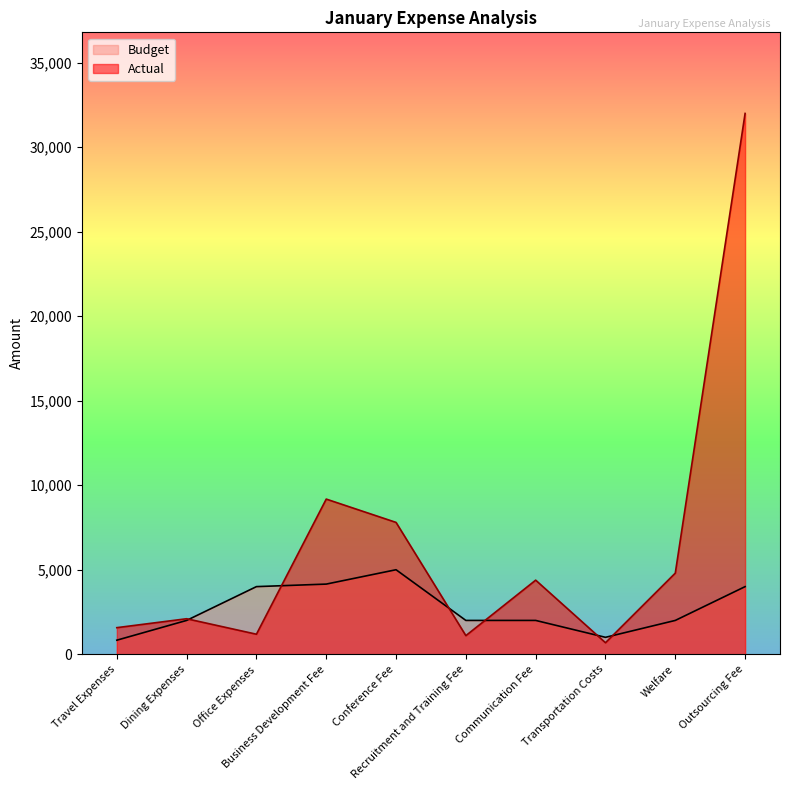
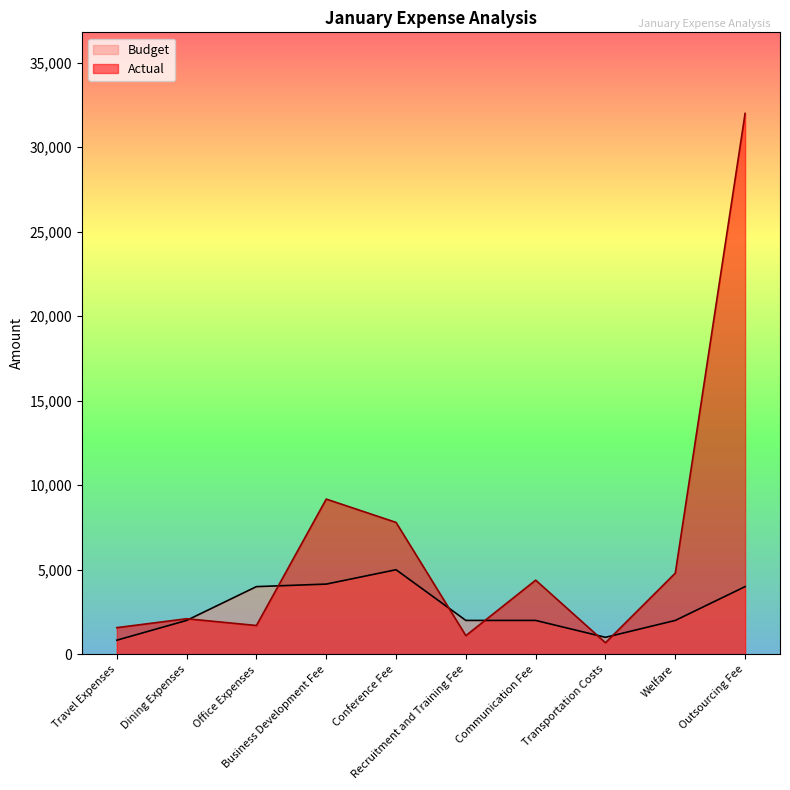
Actual, Office Expenses: 1,200 -> 1,700
